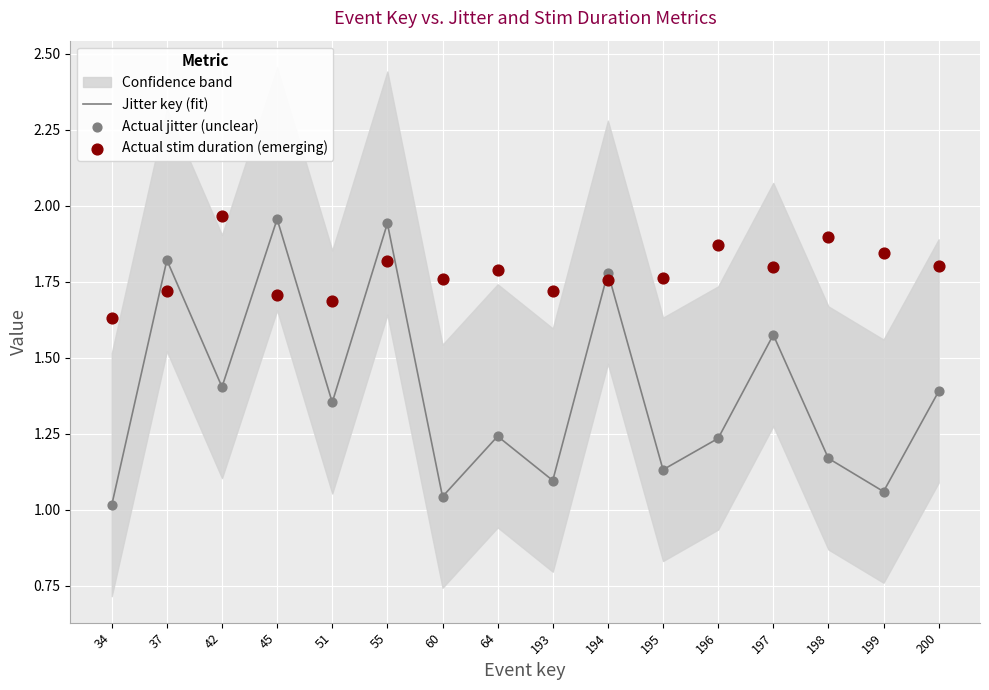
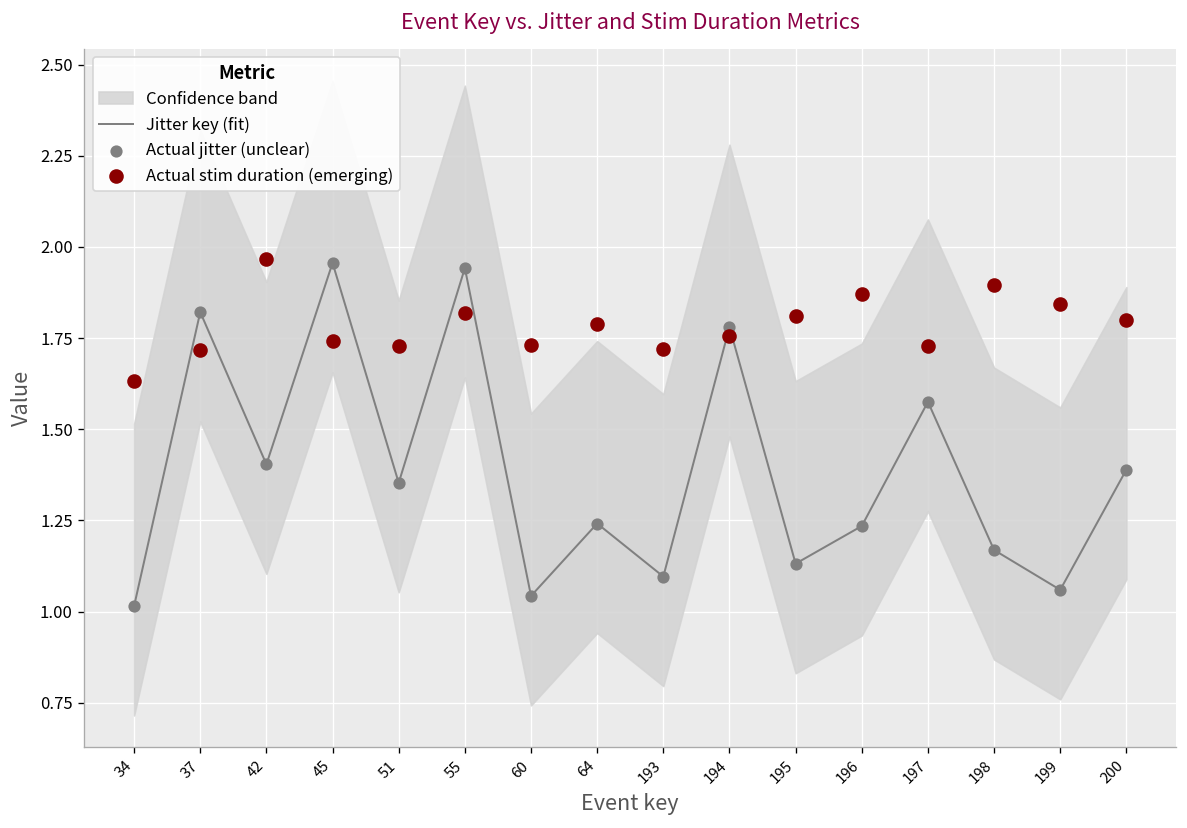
Actual stim duration (emerging), 45: 1.71 -> 1.74
Actual stim duration (emerging), 51: 1.69 -> 1.73
Actual stim duration (emerging), 60: 1.76 -> 1.73
Actual stim duration (emerging), 195: 1.76 -> 1.81
Actual stim duration (emerging), 197: 1.80 -> 1.73
